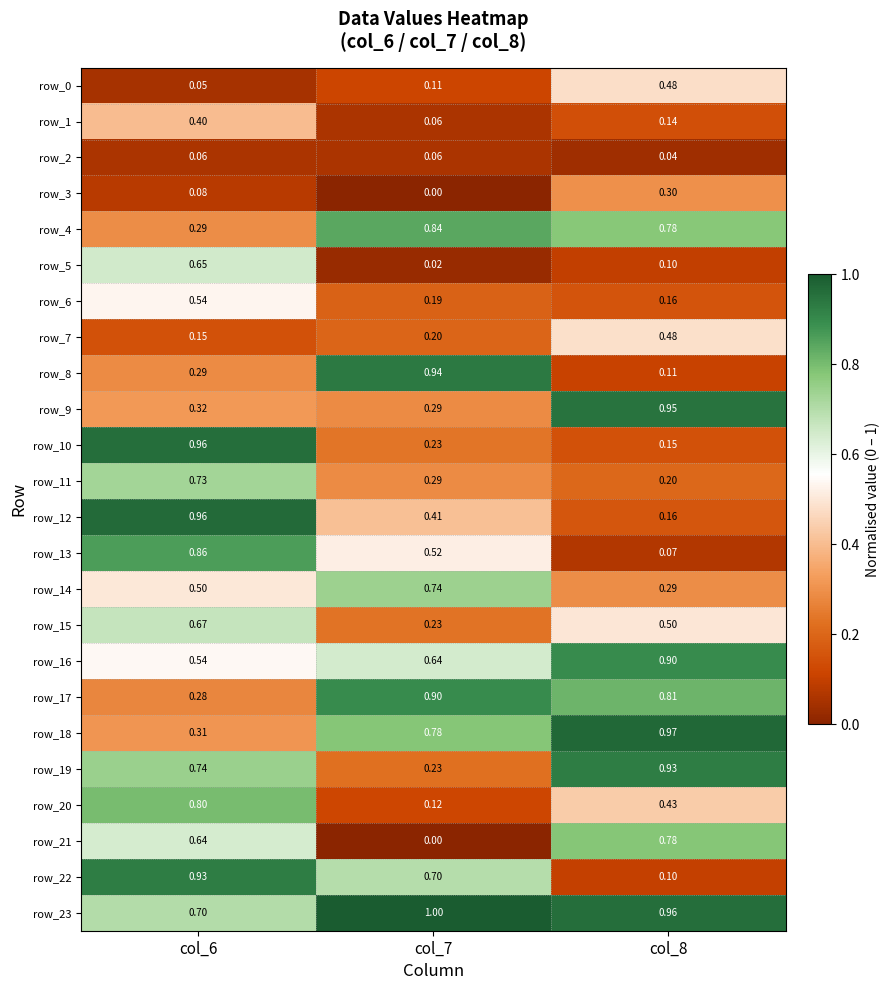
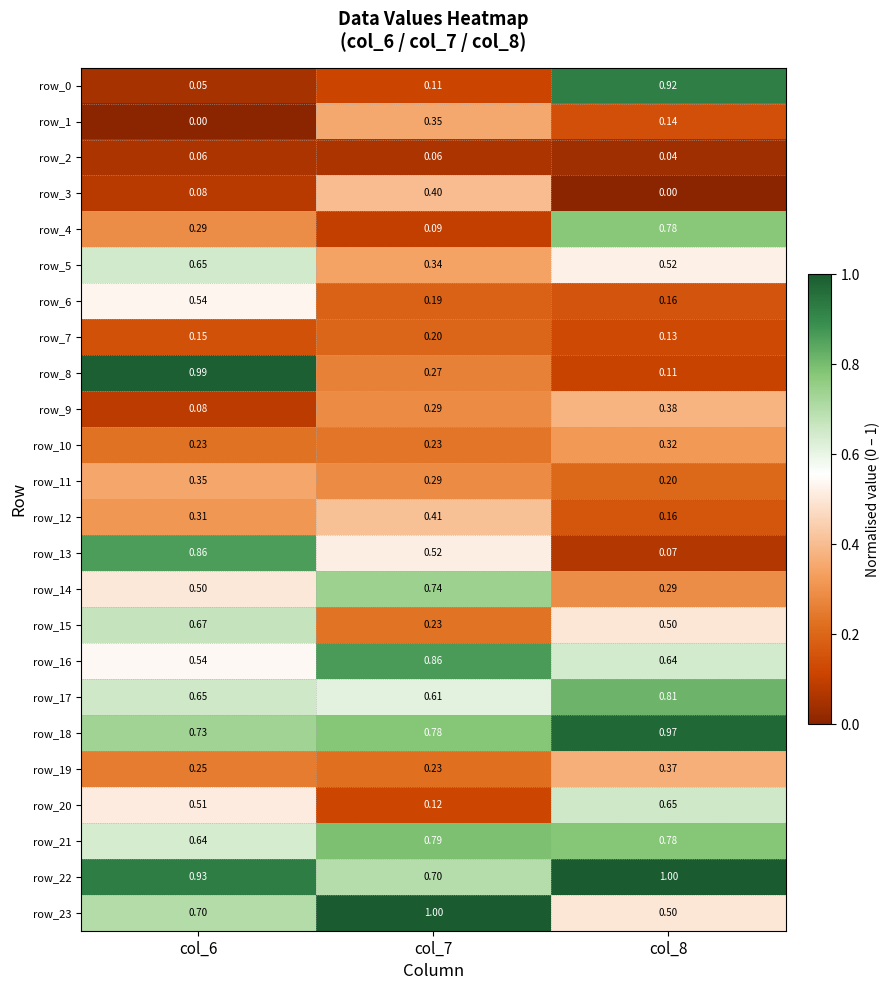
row_0, col_8: 0.48 -> 0.92
row_1, col_6: 0.40 -> 0.00
row_1, col_7: 0.06 -> 0.35
row_3, col_7: 0.00 -> 0.40
row_3, col_8: 0.30 -> 0.00
row_4, col_7: 0.84 -> 0.09
row_5, col_7: 0.02 -> 0.34
row_5, col_8: 0.10 -> 0.52
row_7, col_8: 0.48 -> 0.13
row_8, col_6: 0.29 -> 0.99
row_8, col_7: 0.94 -> 0.27
row_9, col_6: 0.32 -> 0.08
row_9, col_8: 0.95 -> 0.38
row_10, col_6: 0.96 -> 0.23
row_10, col_8: 0.15 -> 0.32
row_11, col_6: 0.73 -> 0.35
row_12, col_6: 0.96 -> 0.31
row_16, col_7: 0.64 -> 0.86
row_16, col_8: 0.90 -> 0.64
row_17, col_6: 0.28 -> 0.65
row_17, col_7: 0.90 -> 0.61
row_18, col_6: 0.31 -> 0.73
row_19, col_6: 0.74 -> 0.25
row_19, col_8: 0.93 -> 0.37
row_20, col_6: 0.80 -> 0.51
row_20, col_8: 0.43 -> 0.65
row_21, col_7: 0.00 -> 0.79
row_22, col_8: 0.10 -> 1.00
row_23, col_8: 0.96 -> 0.50
